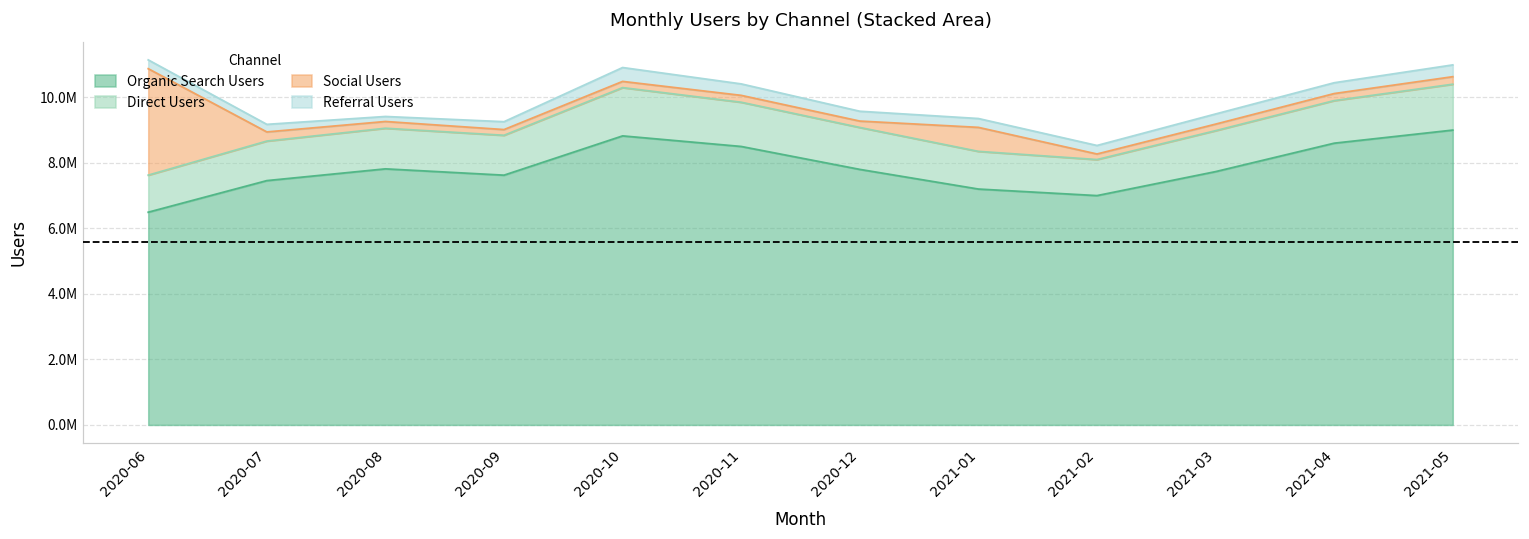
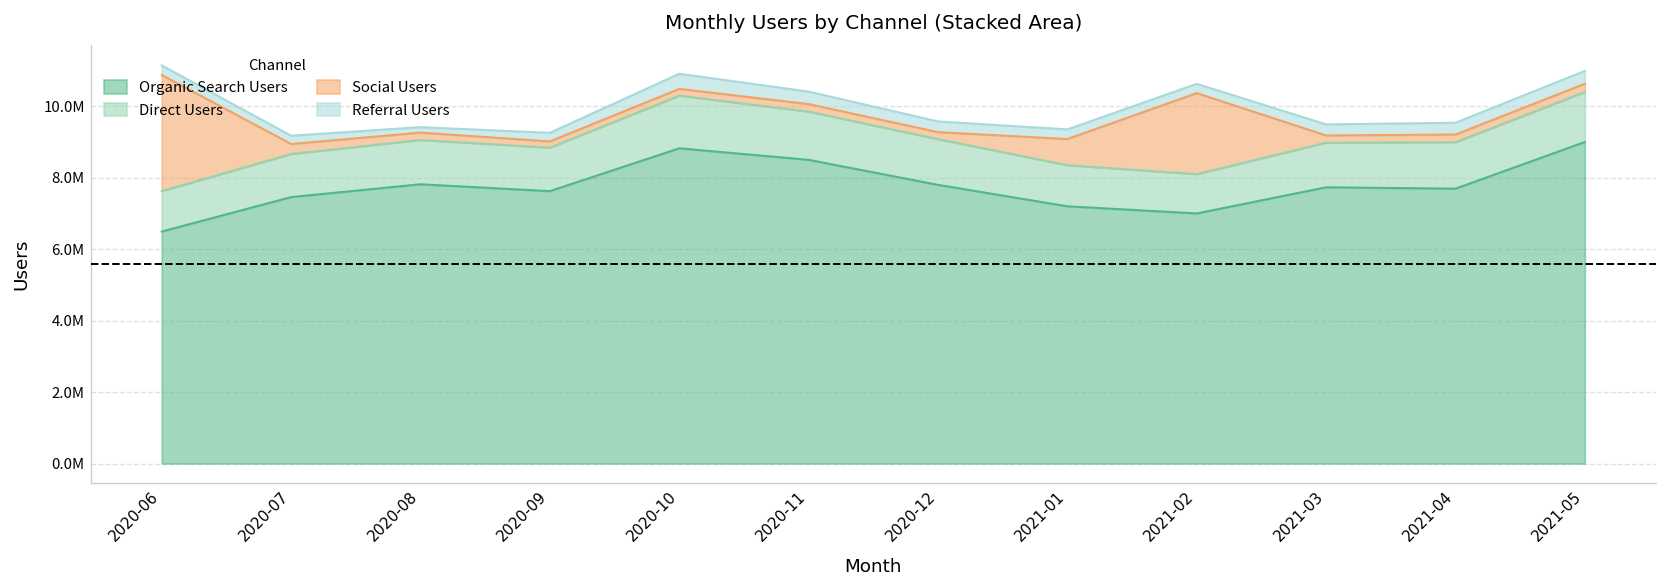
Social Users, 2021-02: 200000 -> 2300000
Organic Search Users, 2021-04: 8600000 -> 7700000
